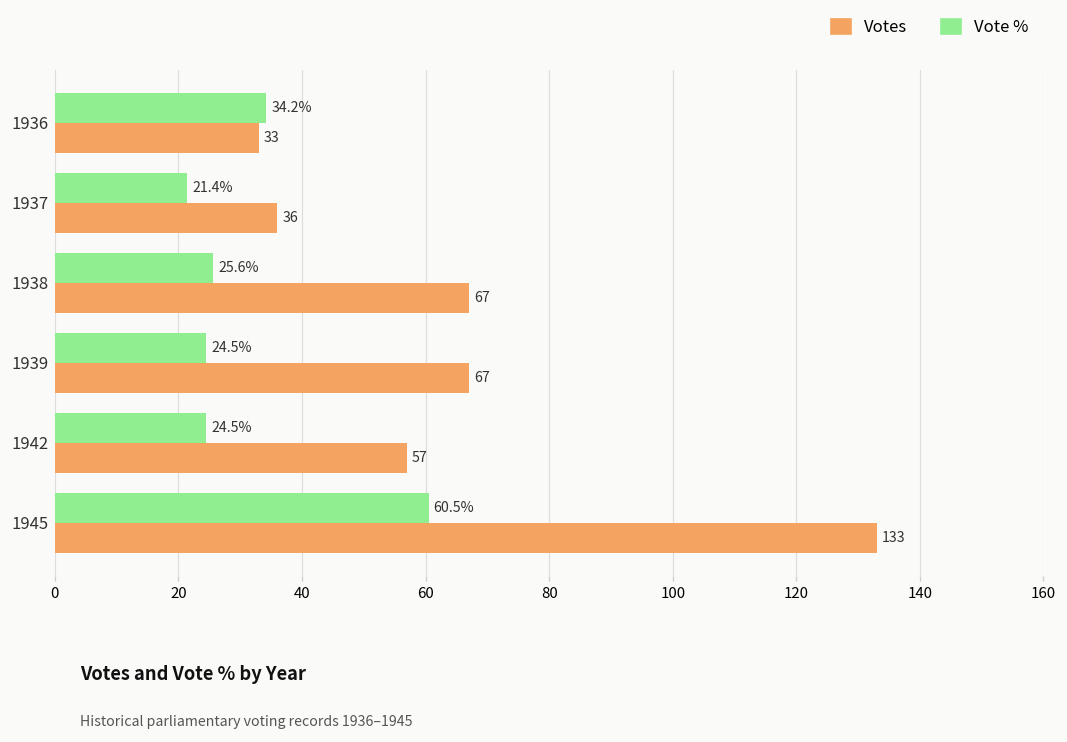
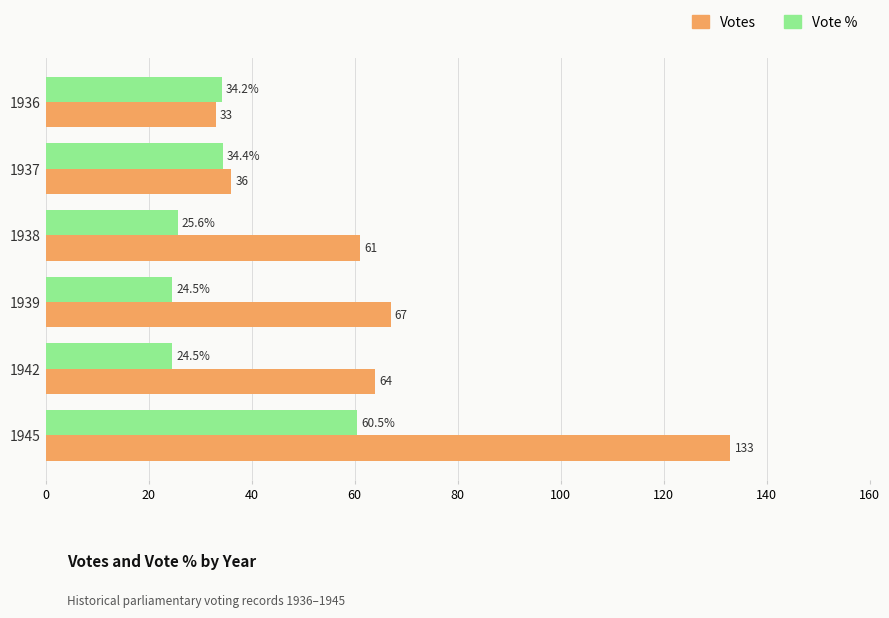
Vote %, 1937: 21.4% -> 34.4%
Votes, 1938: 67 -> 61
Votes, 1942: 57 -> 64
